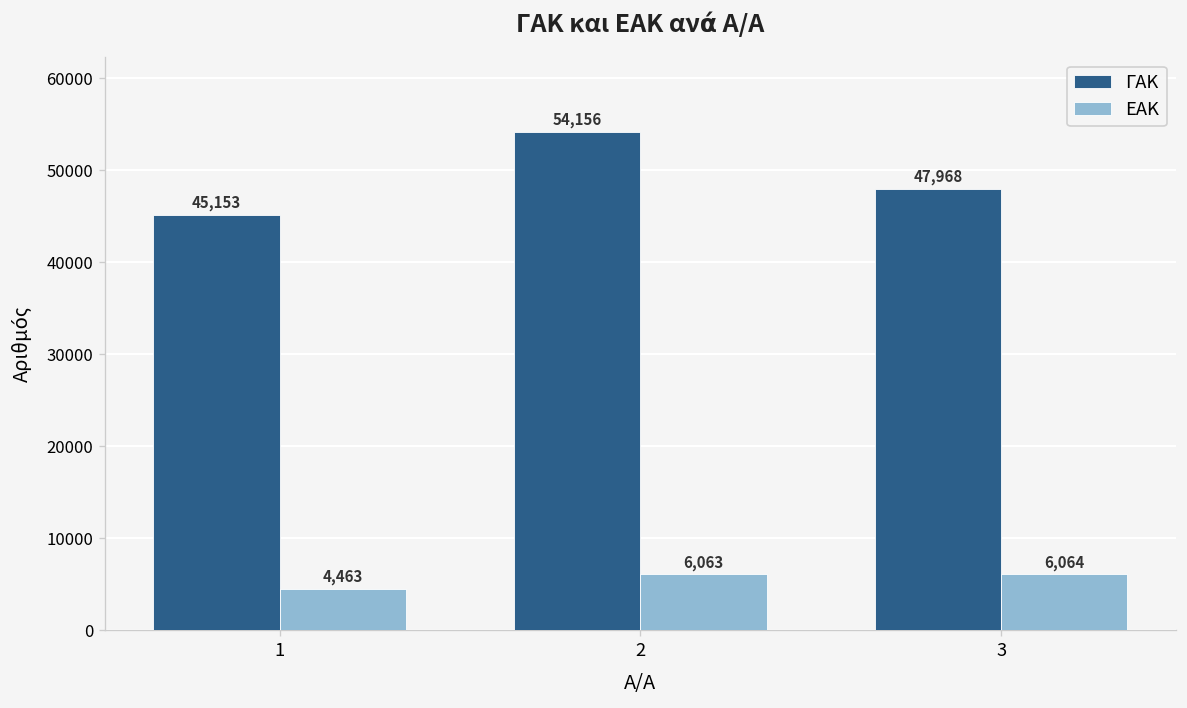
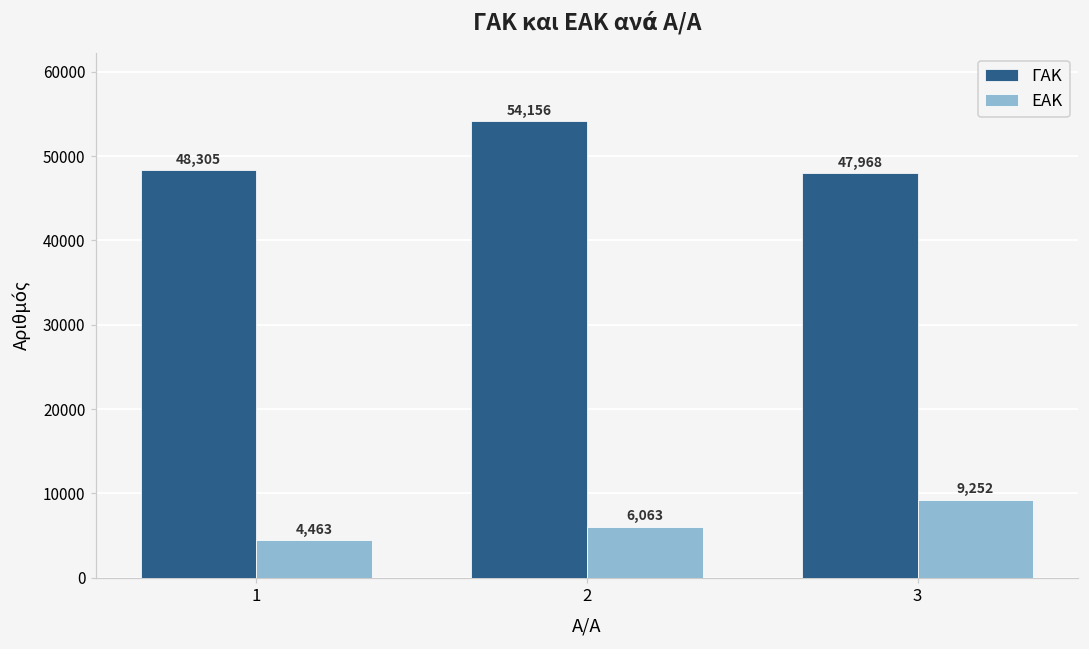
ΓΑΚ, 1: 45,153 -> 48,305
ΕΑΚ, 3: 6,064 -> 9,252
